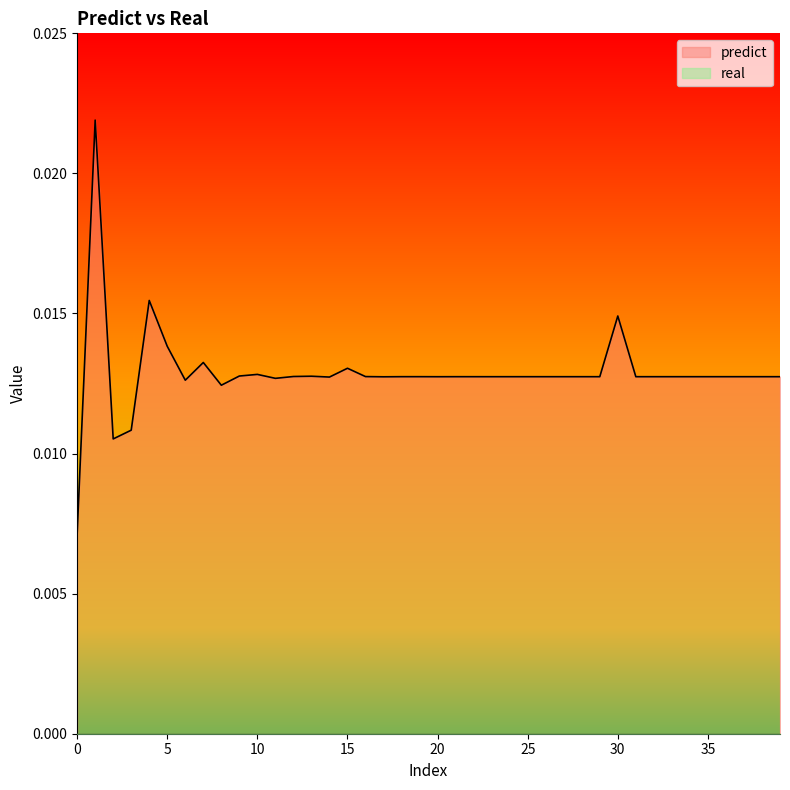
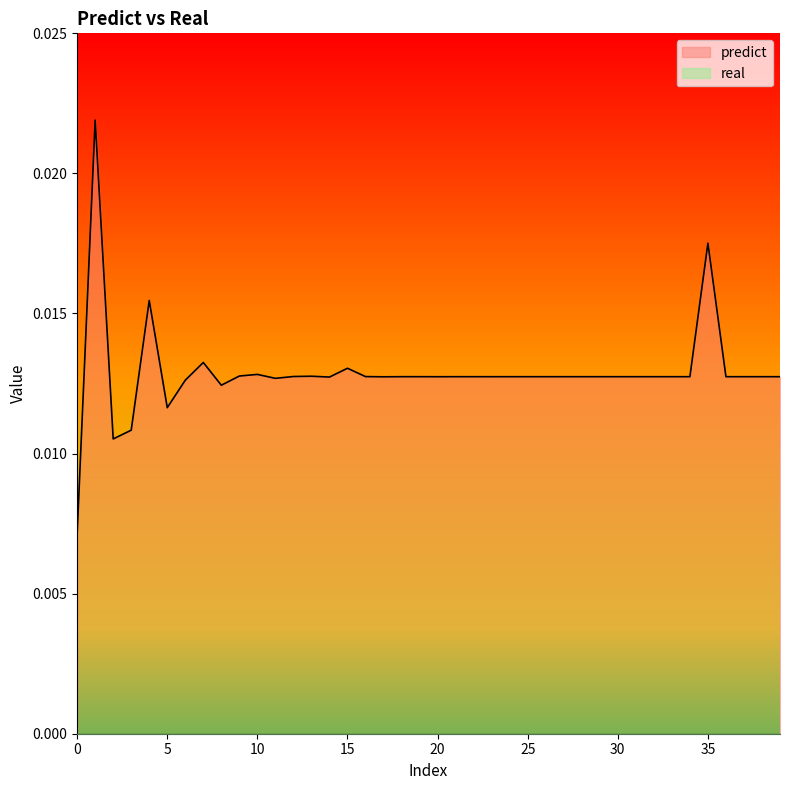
predict, 5: 0.0138 -> 0.0116
predict, 30: 0.0149 -> 0.0127
predict, 35: 0.0127 -> 0.0175
